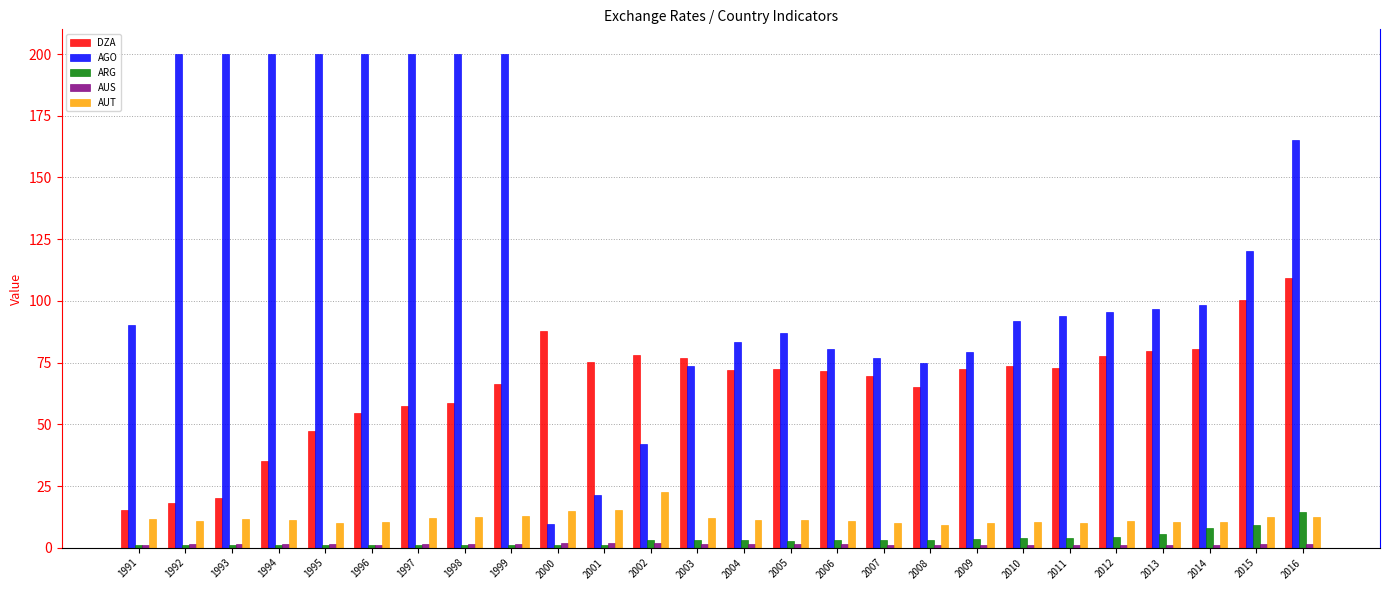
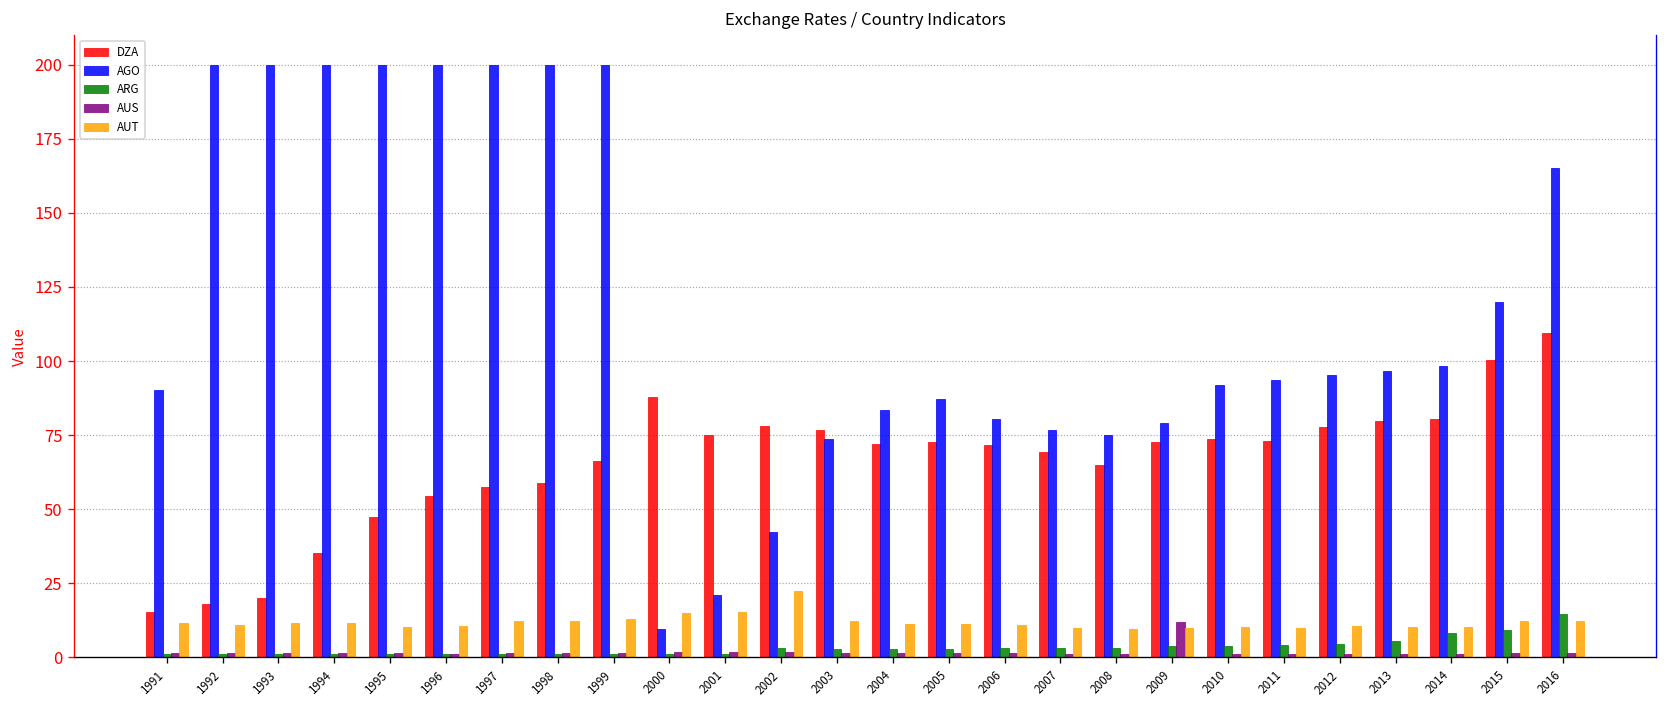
AUS, 2009: 1 -> 12
